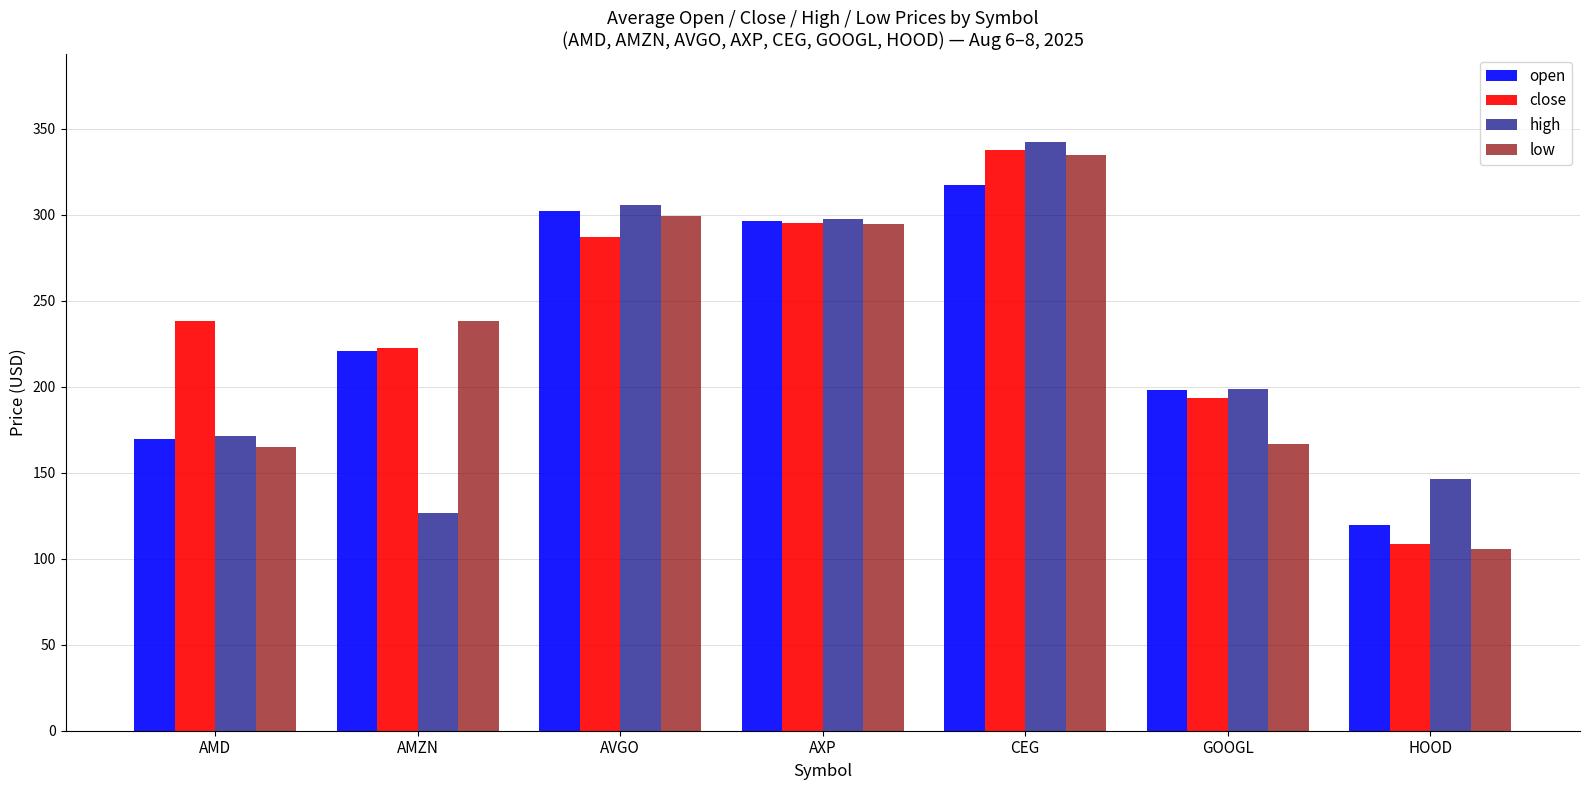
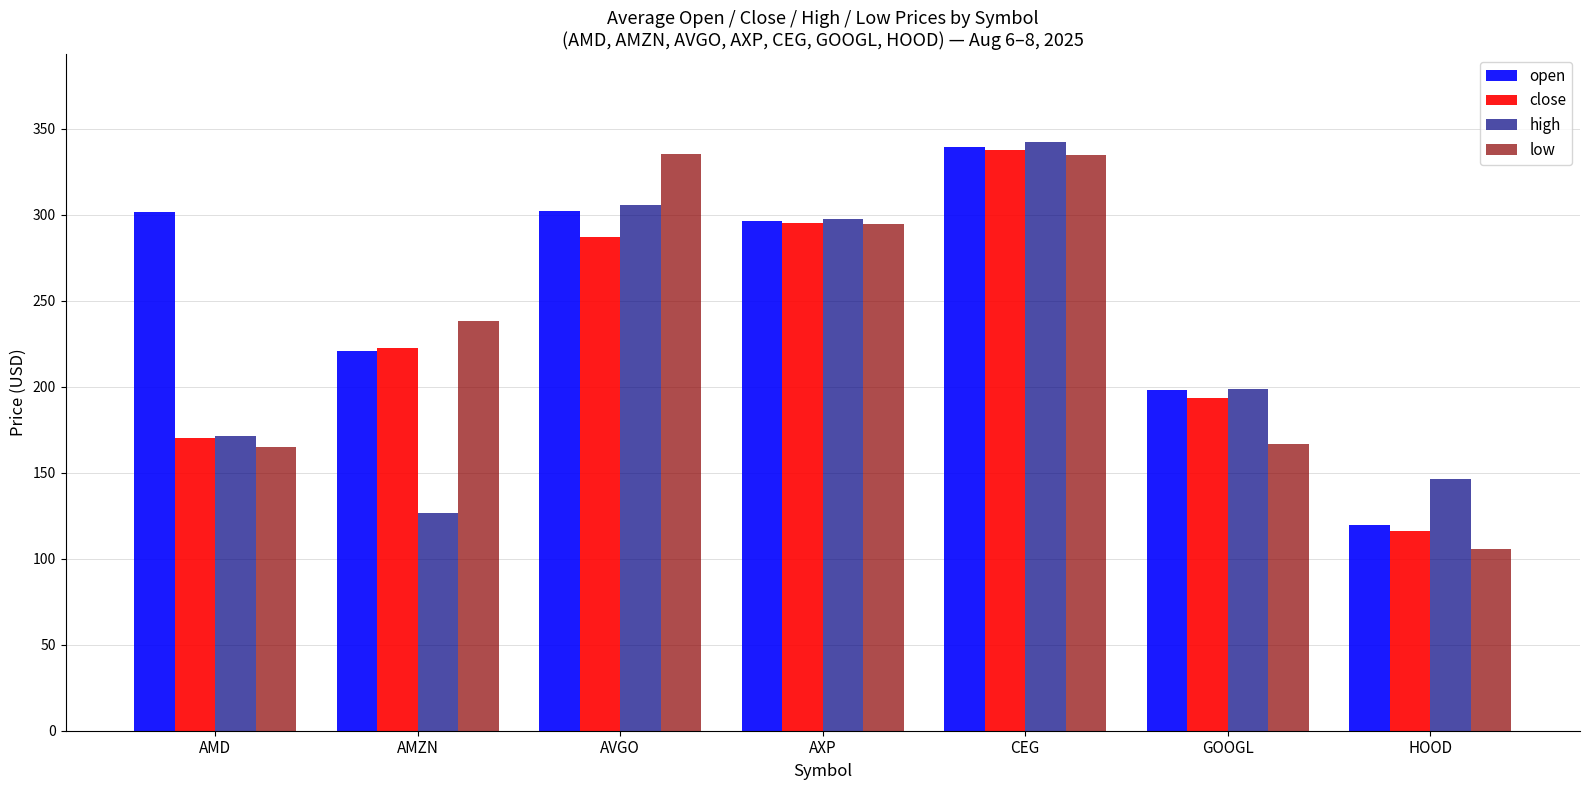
open, AMD: 169 -> 301
close, AMD: 238 -> 170
low, AVGO: 299 -> 335
open, CEG: 317 -> 340
close, HOOD: 108 -> 116
